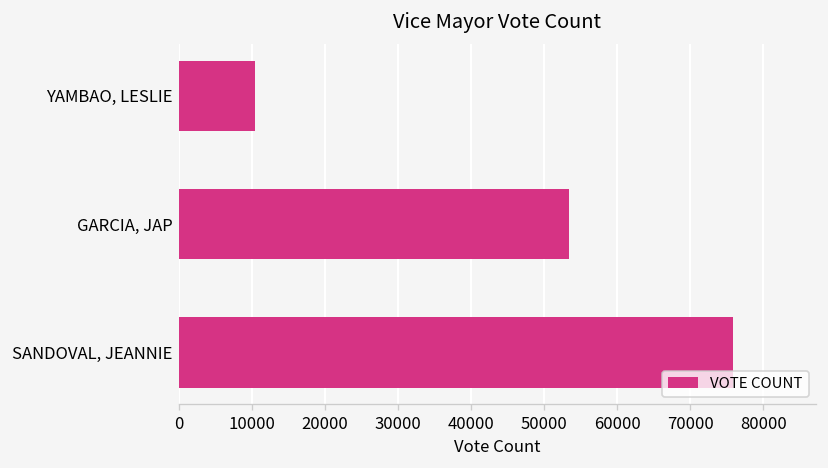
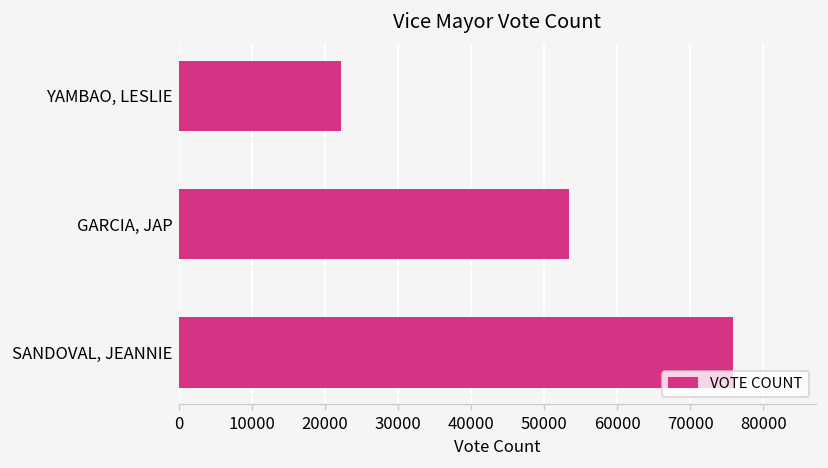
YAMBAO, LESLIE: 10000 -> 22000
